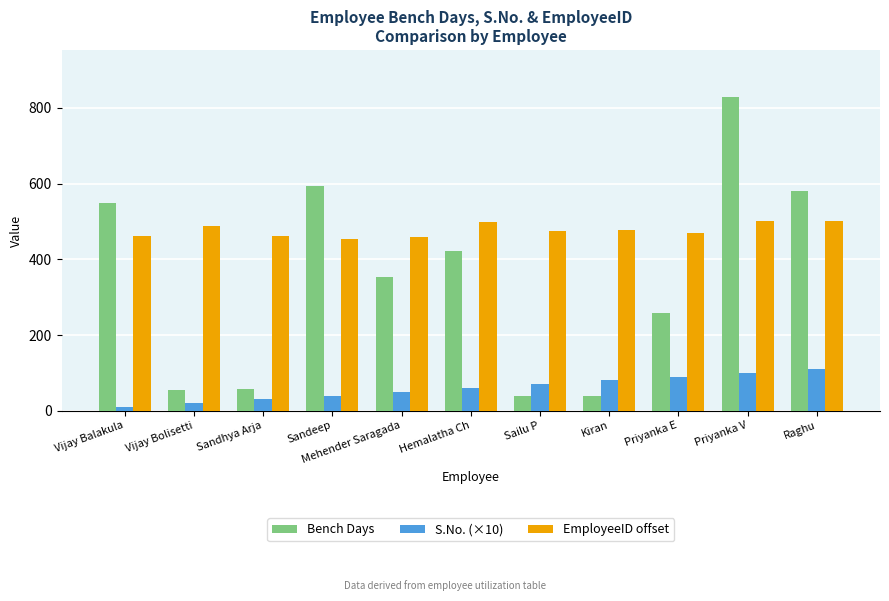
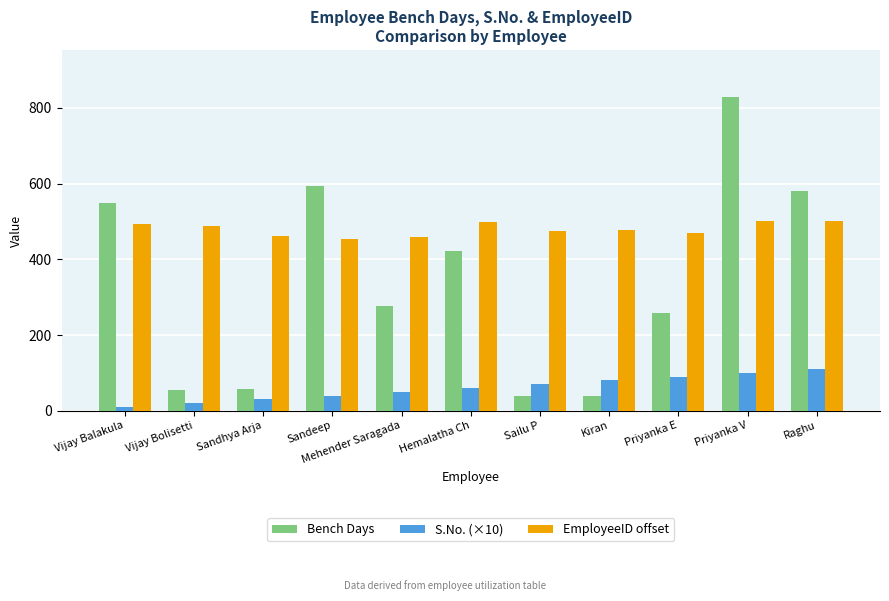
EmployeeID offset, Vijay Balakula: 460 -> 490
Bench Days, Mehender Saragada: 350 -> 280
